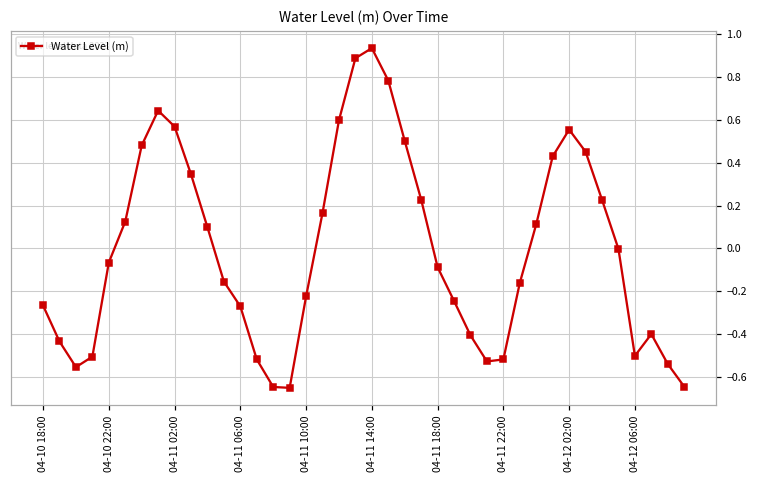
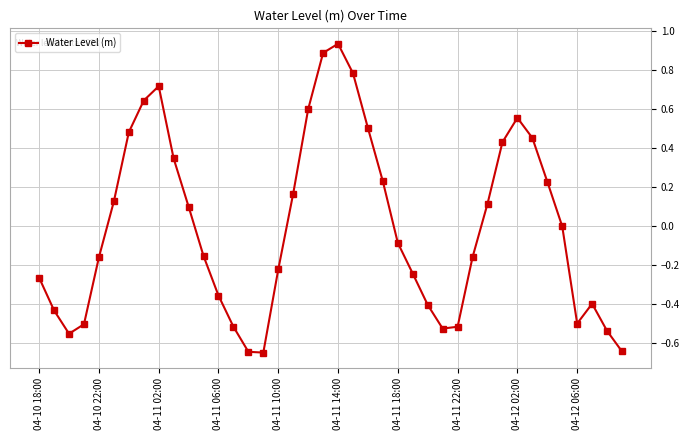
04-10 22:00: -0.07 -> -0.16
04-11 02:00: 0.57 -> 0.72
04-11 06:00: -0.27 -> -0.36
